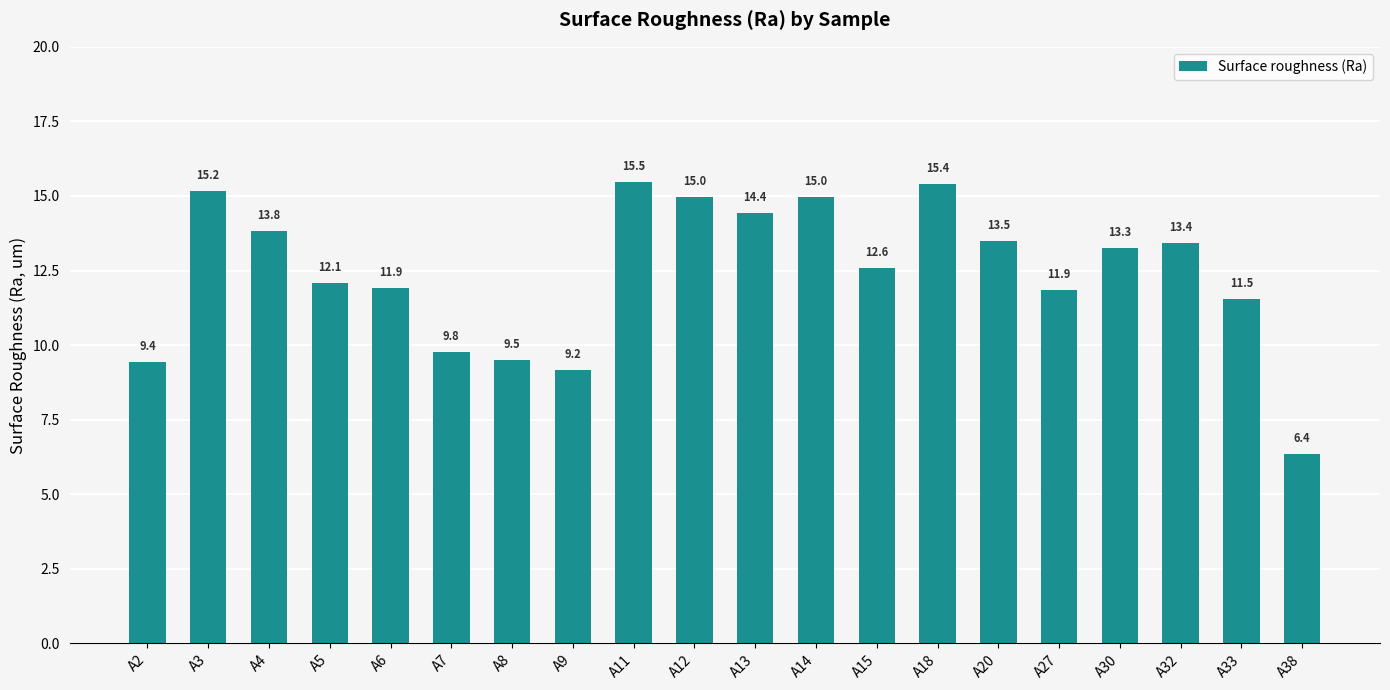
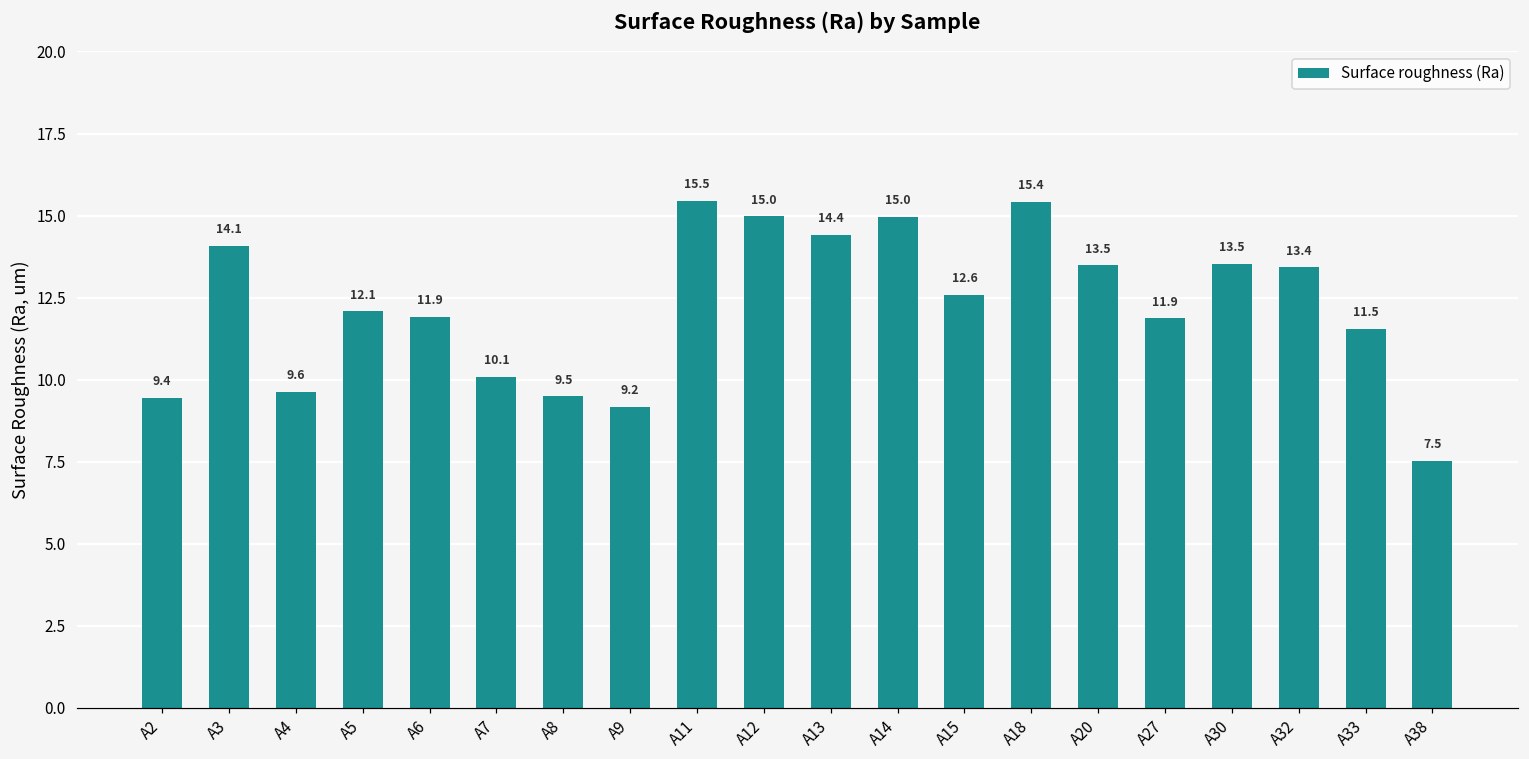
A3: 15.2 -> 14.1
A4: 13.8 -> 9.6
A7: 9.8 -> 10.1
A30: 13.3 -> 13.5
A38: 6.4 -> 7.5
